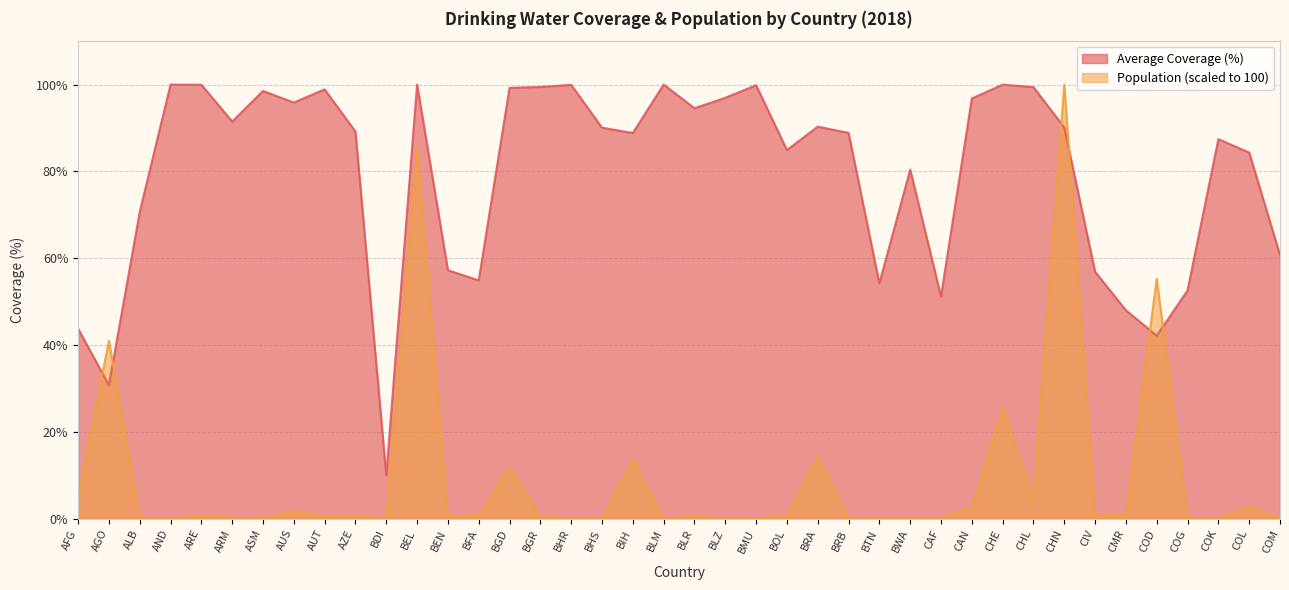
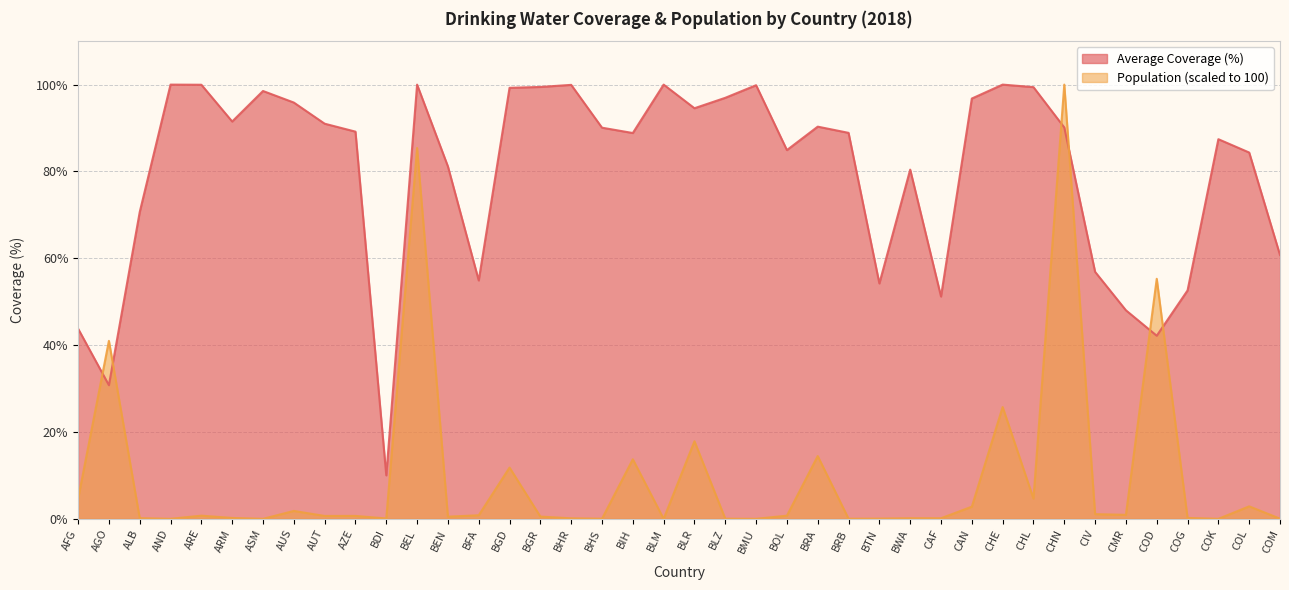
Average Coverage (%), AUT: 99% -> 91%
Average Coverage (%), BEN: 57% -> 81%
Population (scaled to 100), BLR: 1% -> 18%
